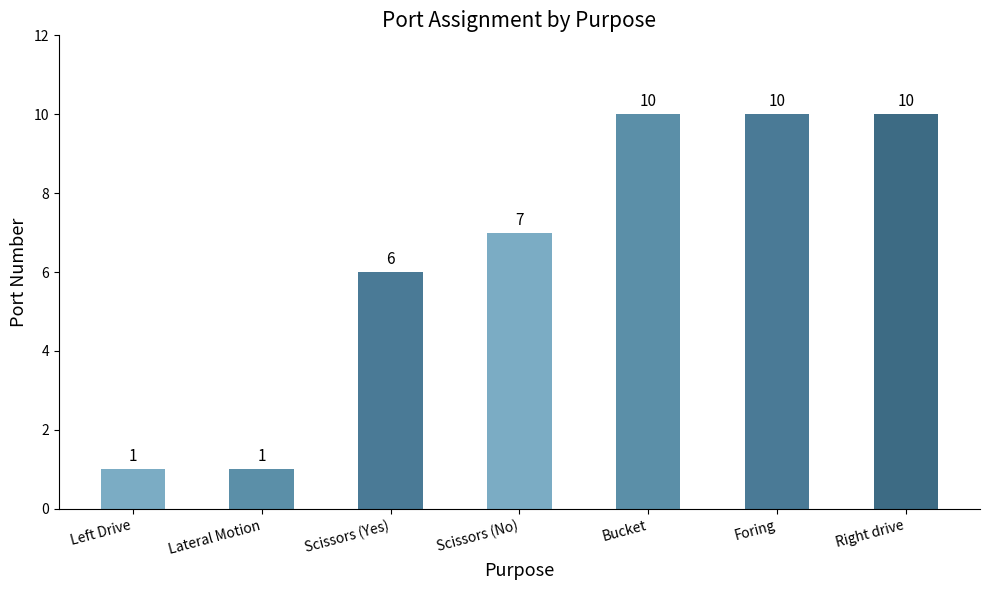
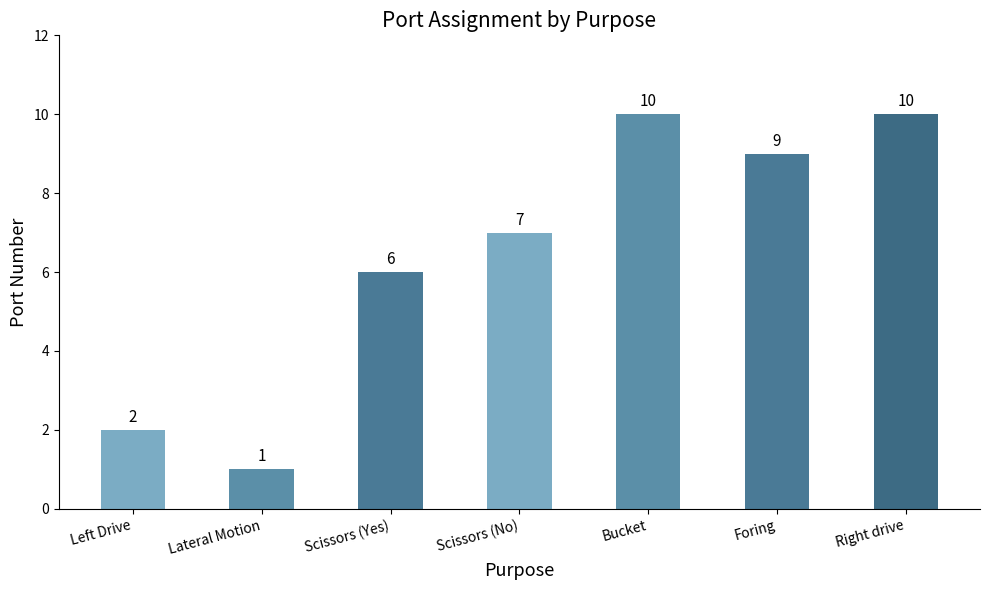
Left Drive: 1 -> 2
Foring: 10 -> 9
